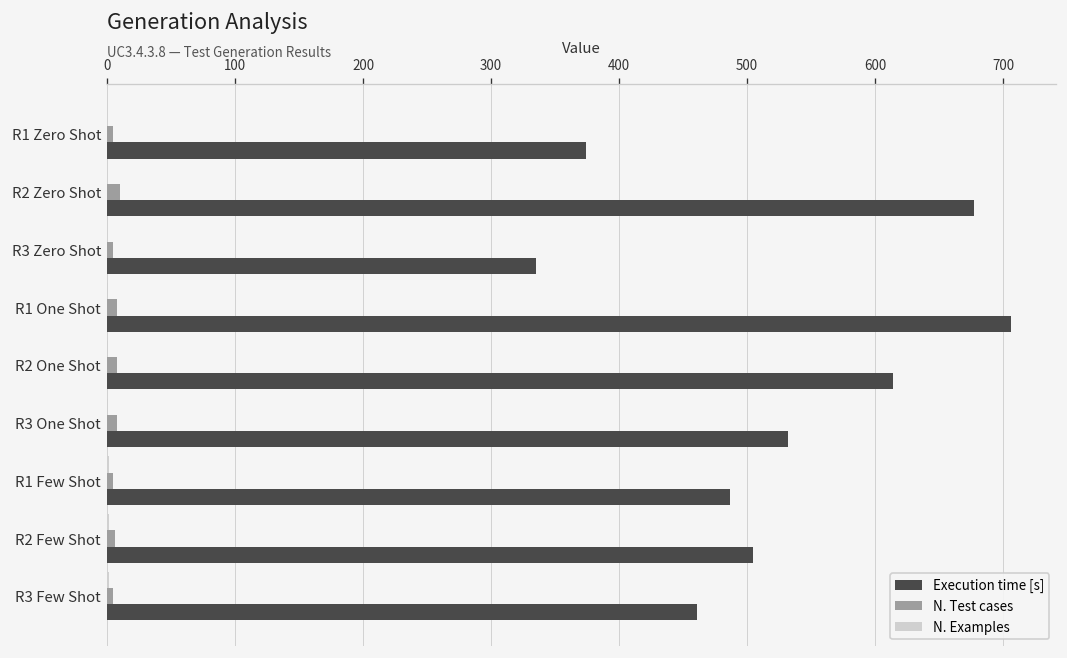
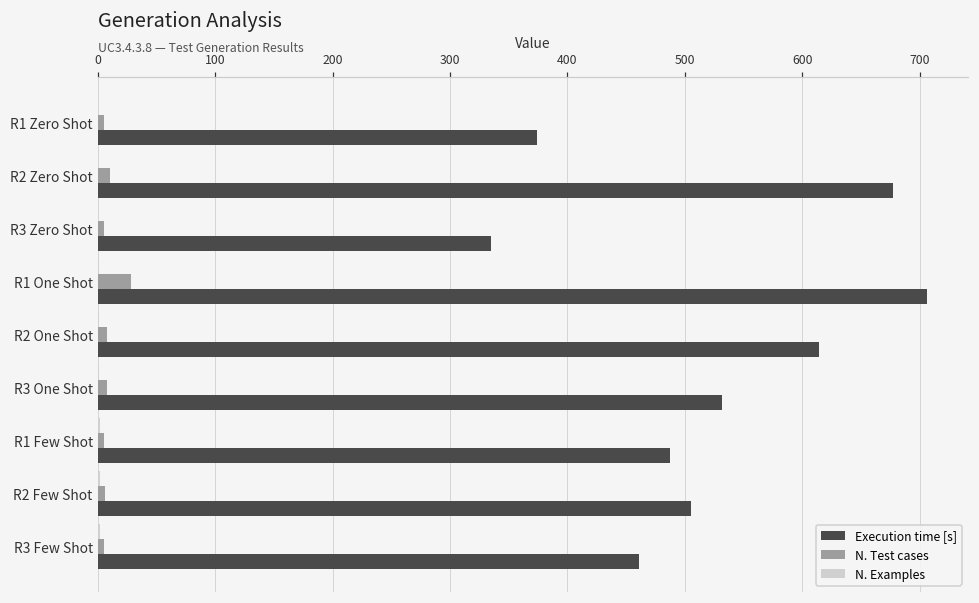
N. Test cases, R1 One Shot: 8 -> 28
